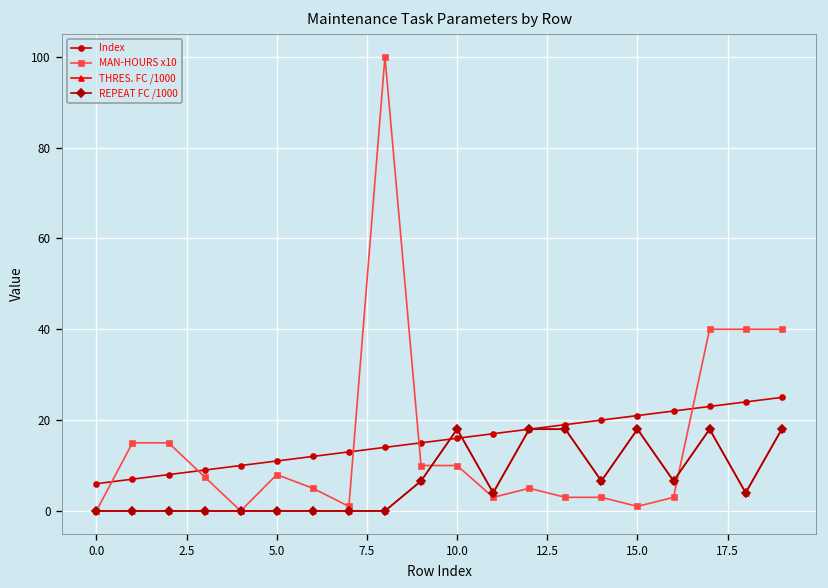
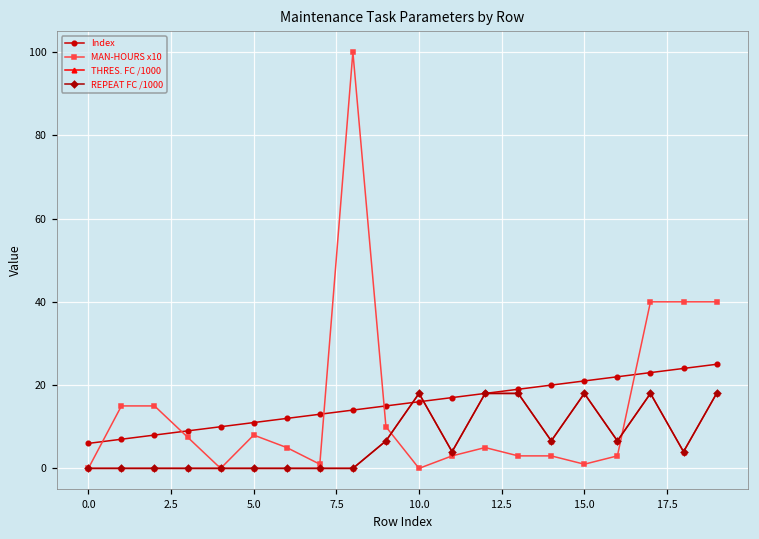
MAN-HOURS x10, 10.0: 10 -> 0
